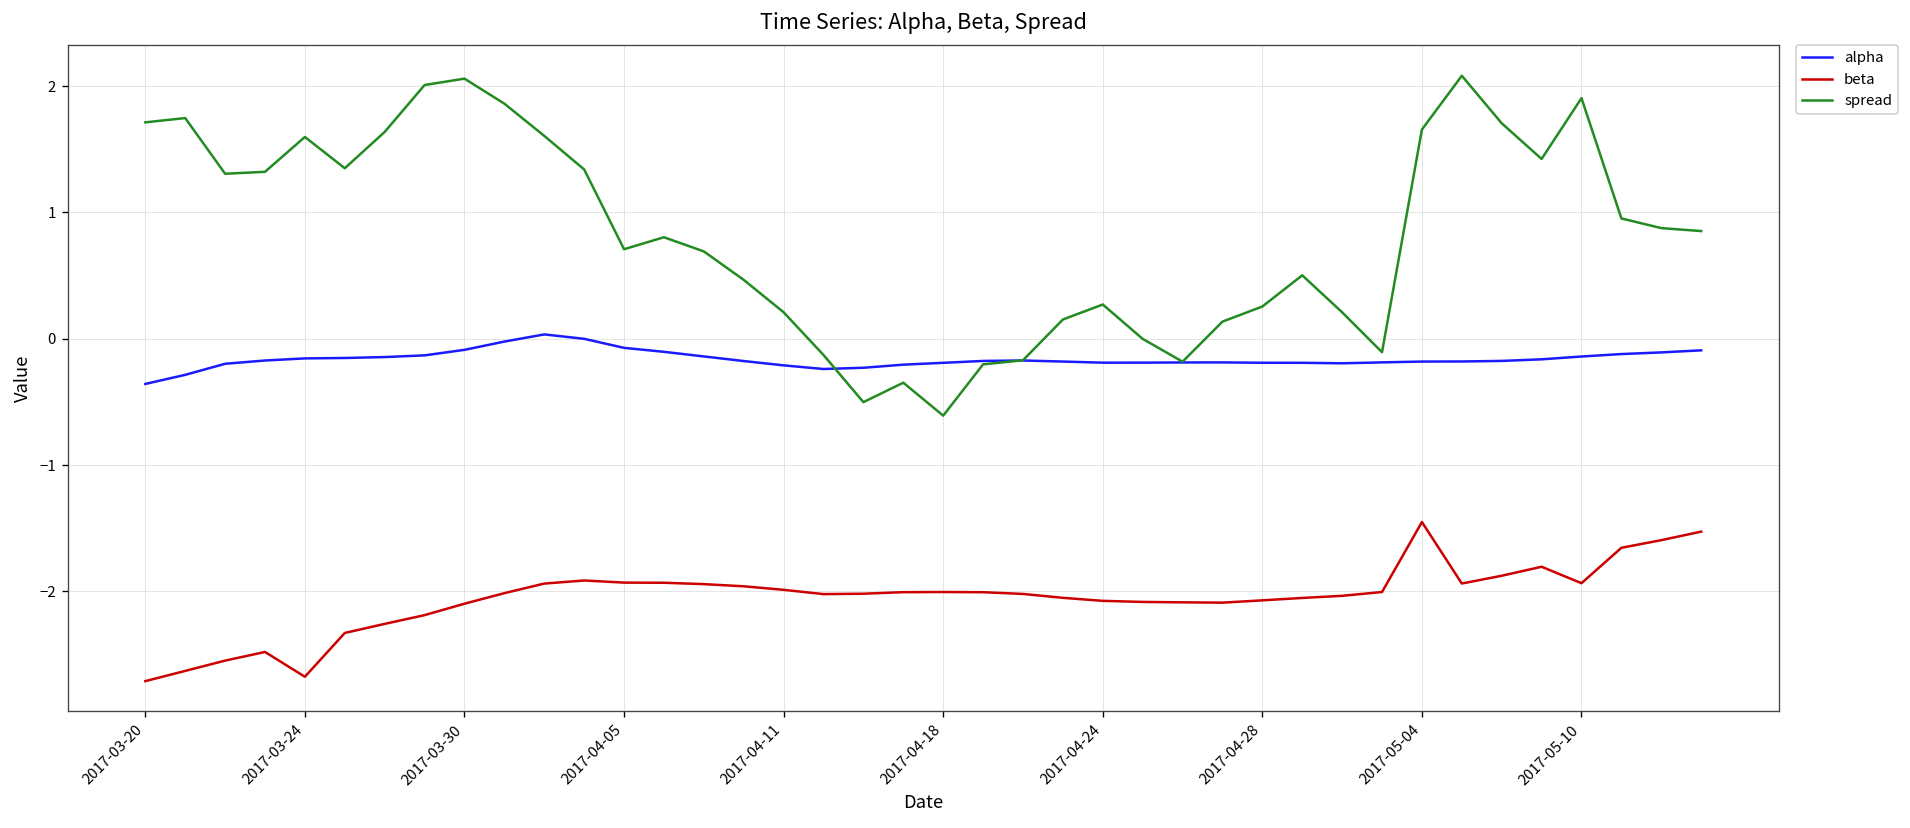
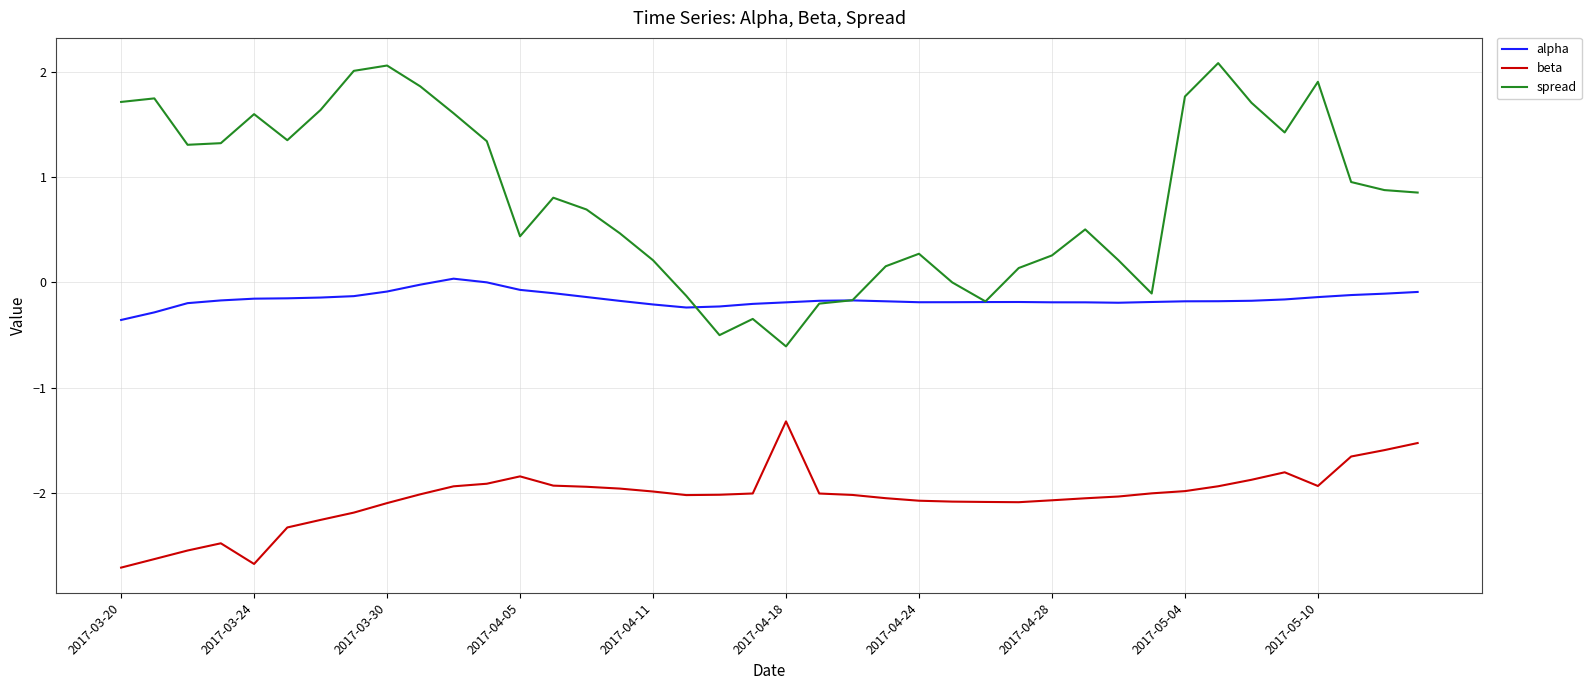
beta, 2017-04-05: -1.93 -> -1.84
spread, 2017-04-05: 0.71 -> 0.44
beta, 2017-04-18: -2.01 -> -1.32
beta, 2017-05-04: -1.45 -> -1.98
spread, 2017-05-04: 1.66 -> 1.77
